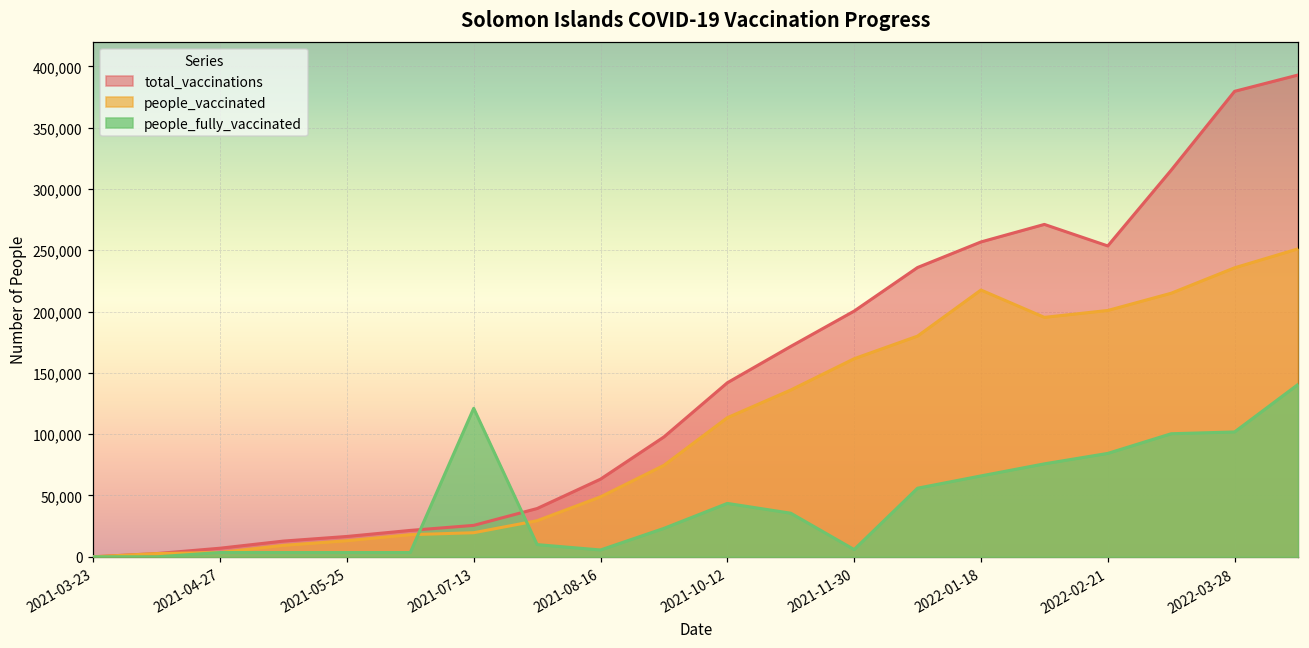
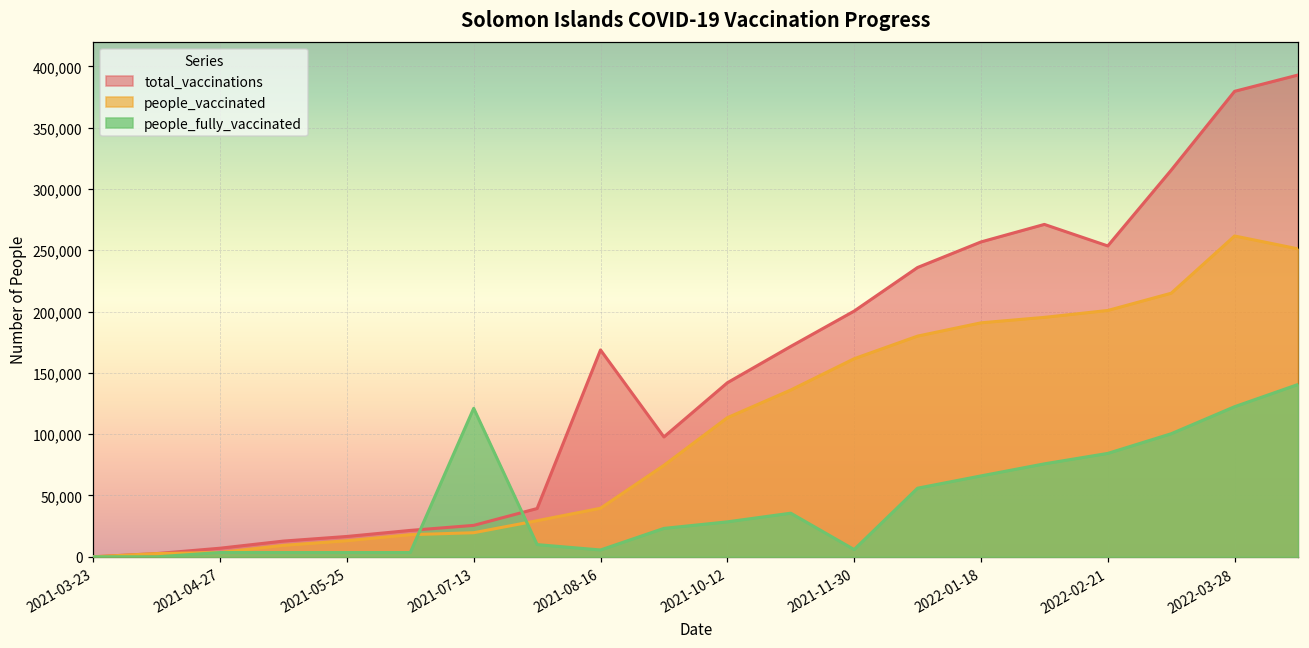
total_vaccinations, 2021-08-16: 63,000 -> 169,000
people_vaccinated, 2021-08-16: 49,000 -> 40,000
people_fully_vaccinated, 2021-10-12: 44,000 -> 28,000
people_vaccinated, 2022-01-18: 218,000 -> 191,000
people_vaccinated, 2022-03-28: 236,000 -> 262,000
people_fully_vaccinated, 2022-03-28: 102,000 -> 122,000
